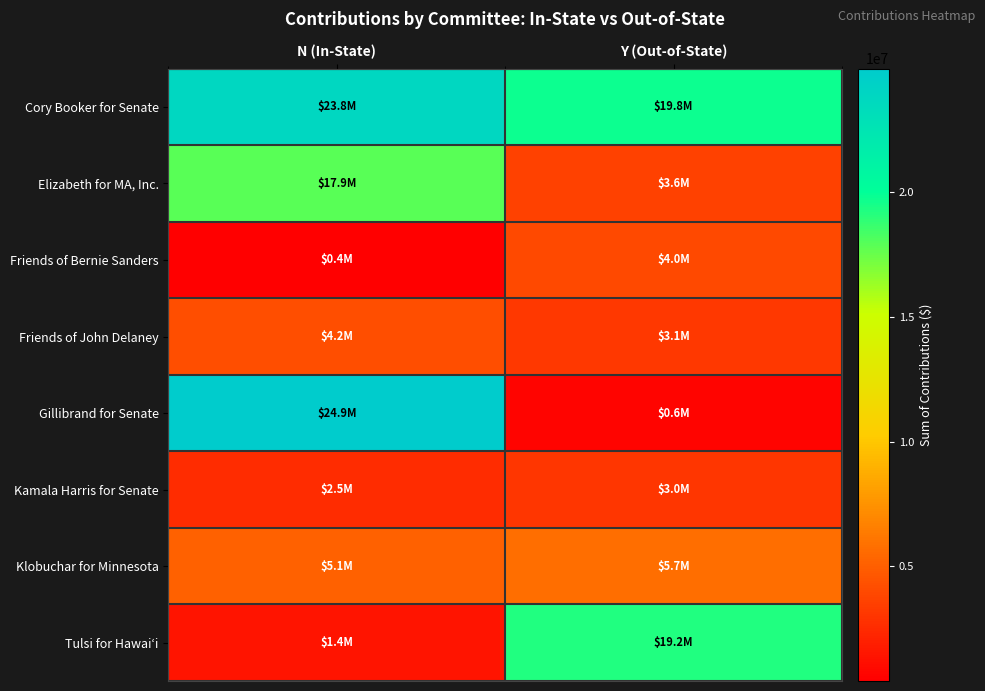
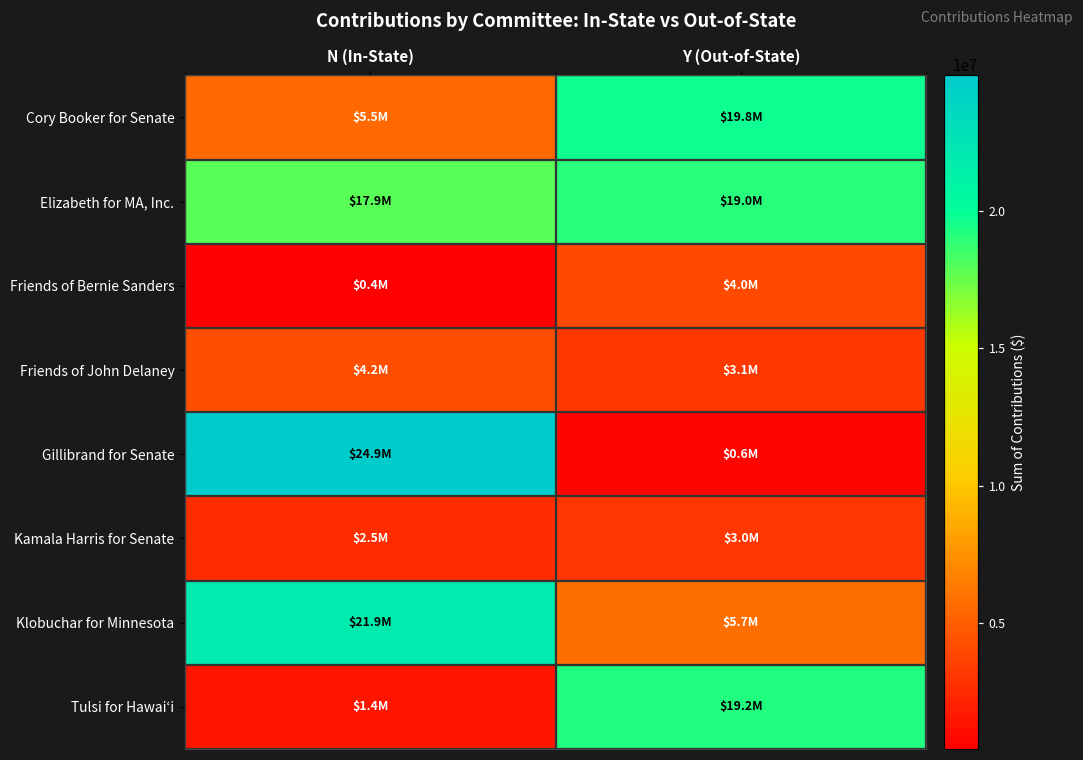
Cory Booker for Senate, N (In-State): $23.8M -> $5.5M
Elizabeth for MA, Inc., Y (Out-of-State): $3.6M -> $19.0M
Klobuchar for Minnesota, N (In-State): $5.1M -> $21.9M
